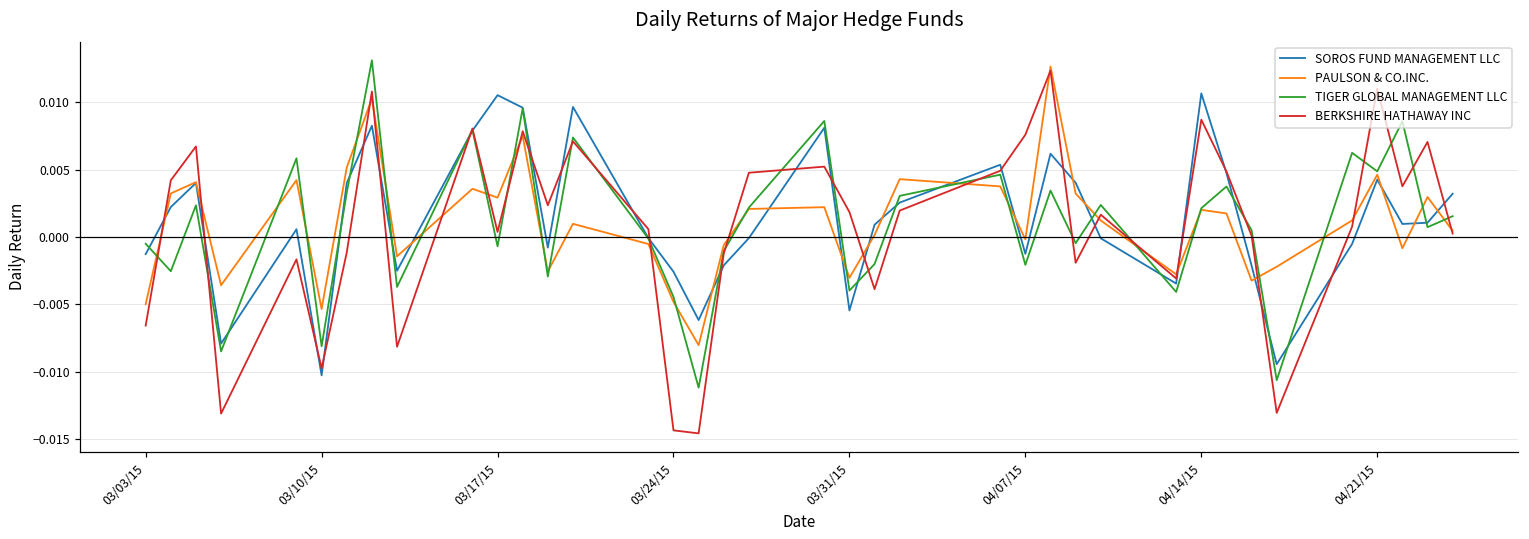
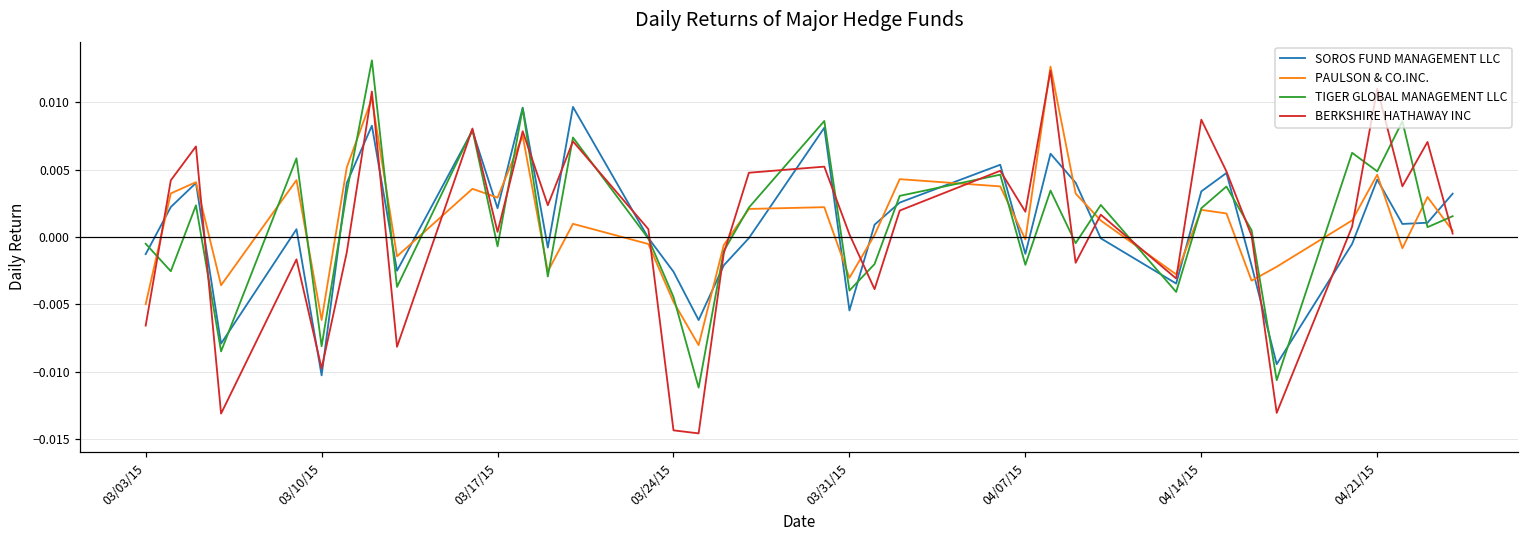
PAULSON & CO.INC., 03/10/15: -0.0053 -> -0.0062
SOROS FUND MANAGEMENT LLC, 03/17/15: 0.0105 -> 0.0021
BERKSHIRE HATHAWAY INC, 03/31/15: 0.0019 -> 0.0002
BERKSHIRE HATHAWAY INC, 04/07/15: 0.0076 -> 0.0019
SOROS FUND MANAGEMENT LLC, 04/14/15: 0.0107 -> 0.0034
